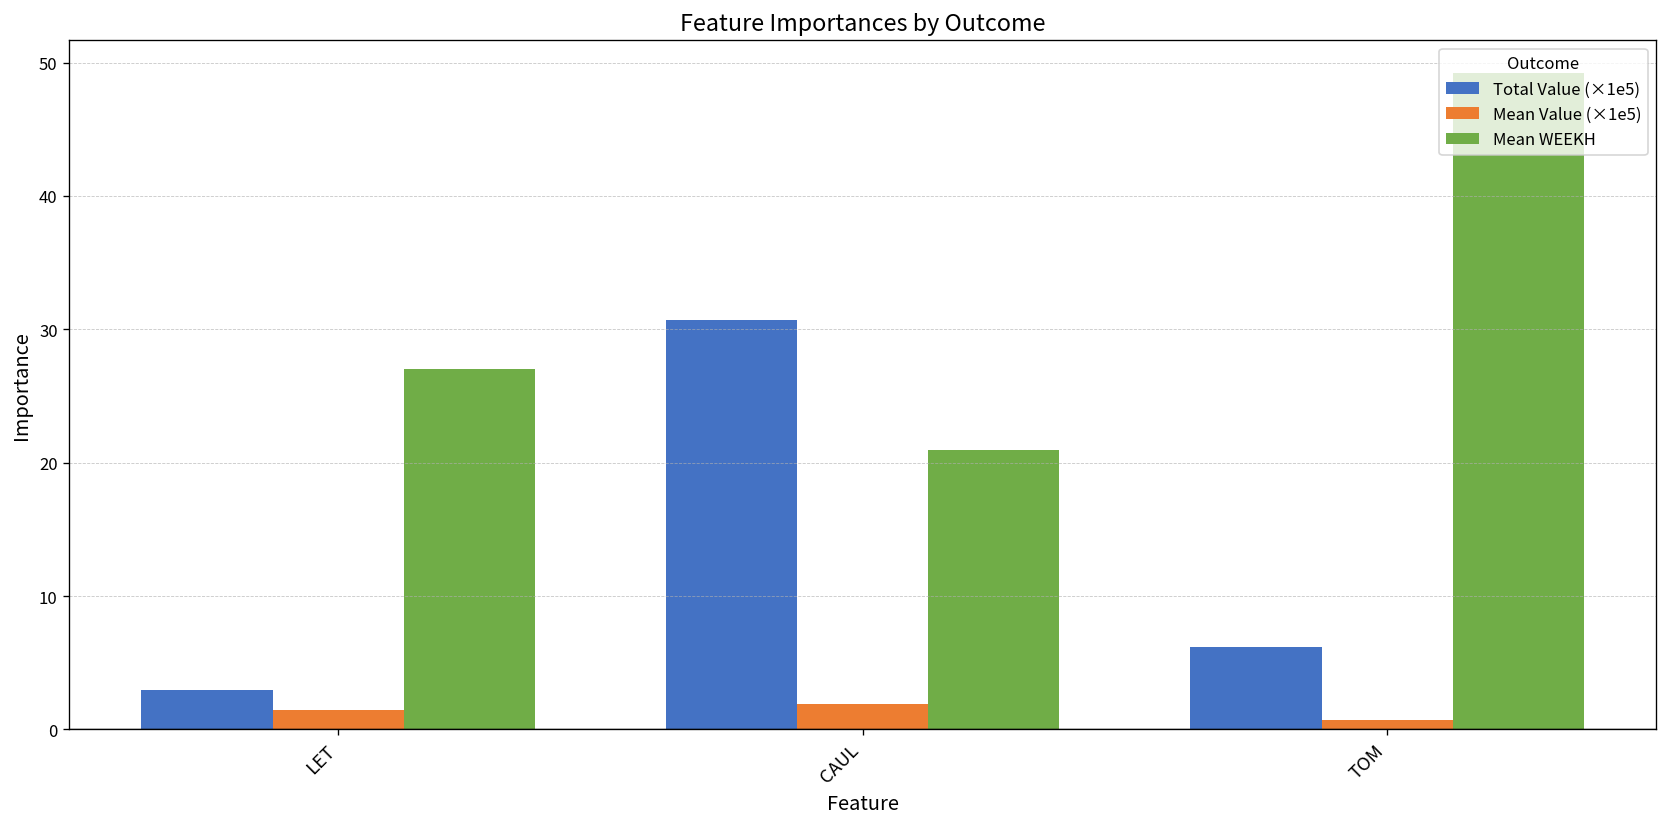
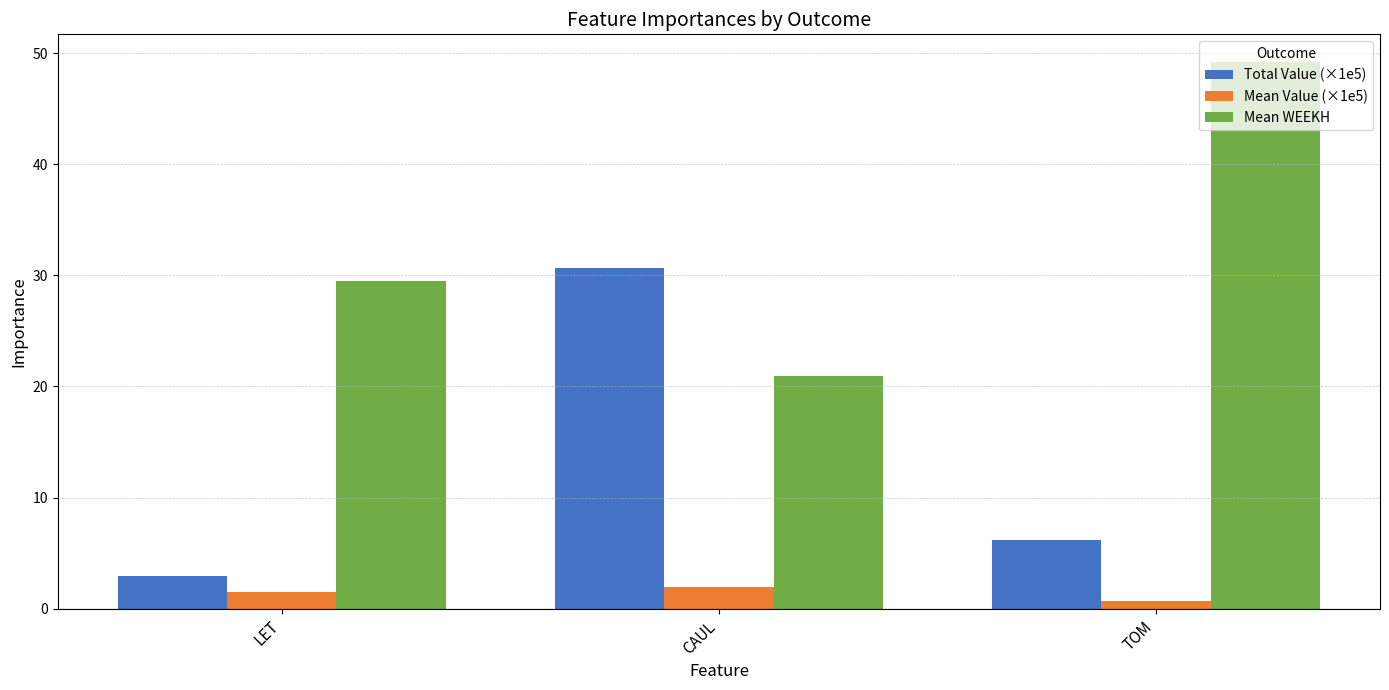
Mean WEEKH, LET: 27.0 -> 29.5
